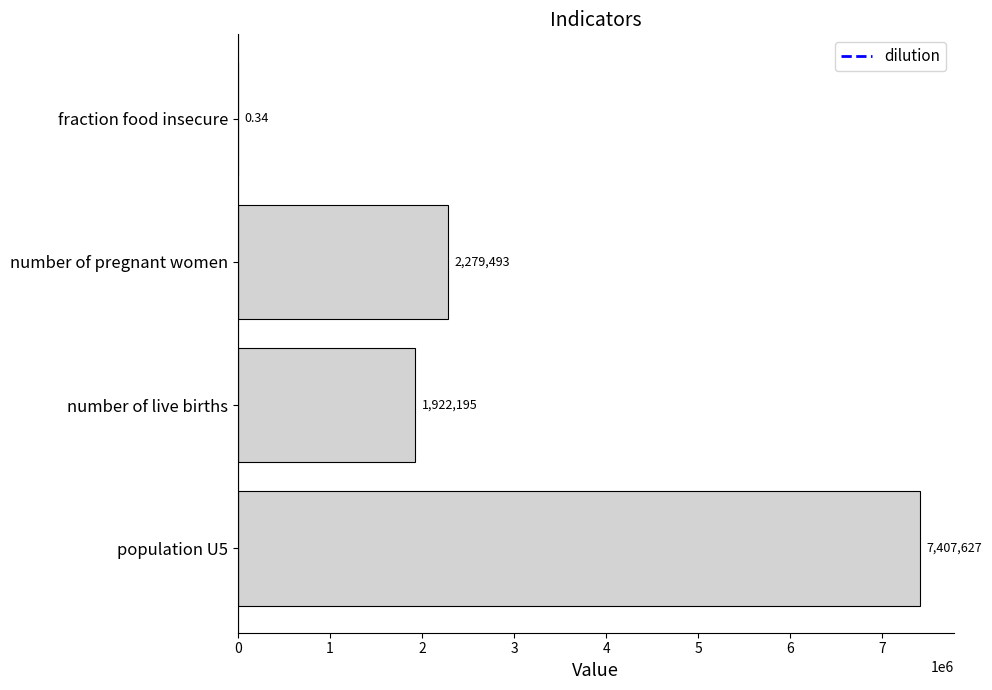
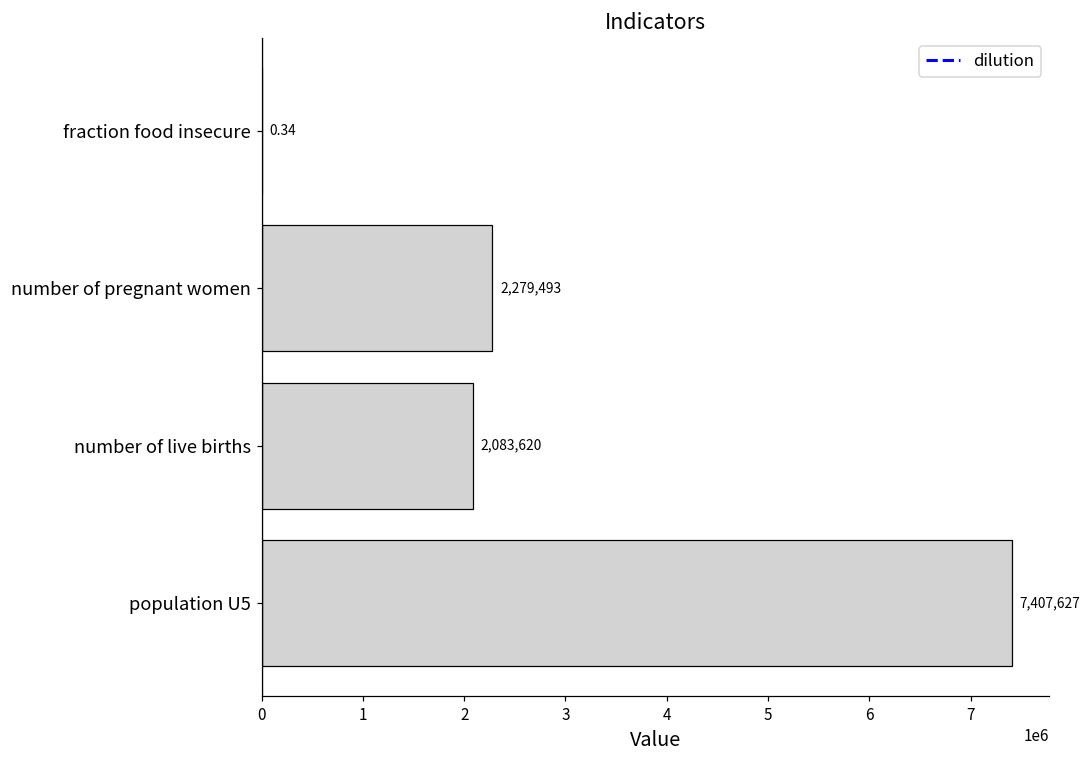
number of live births: 1,922,195 -> 2,083,620
